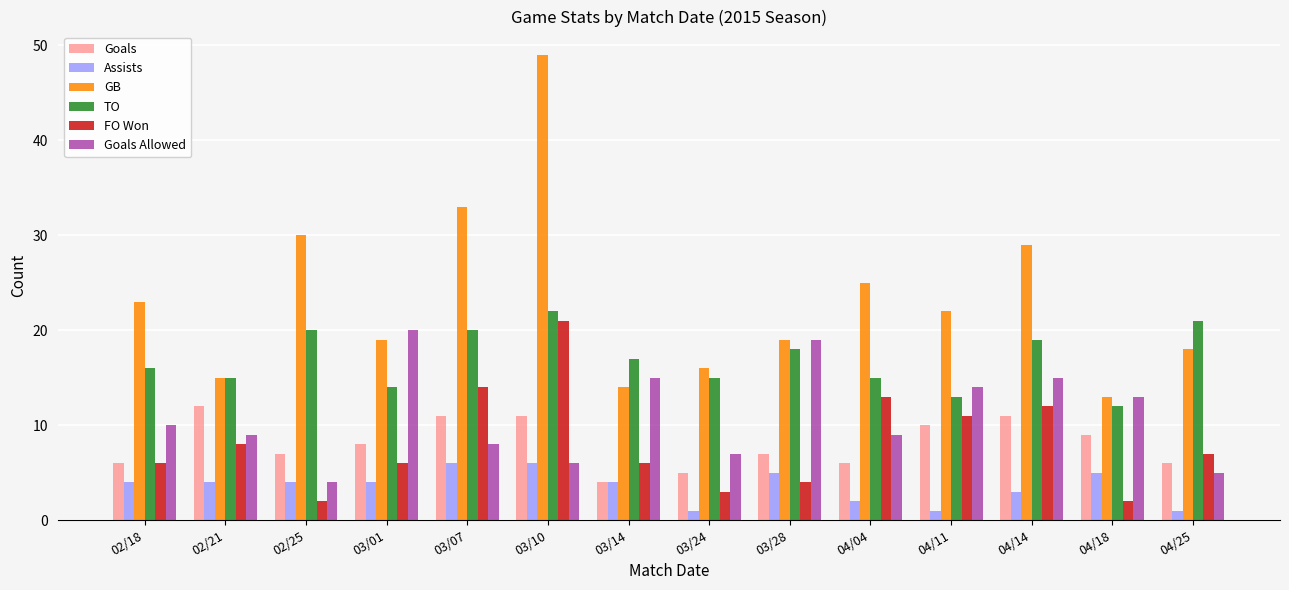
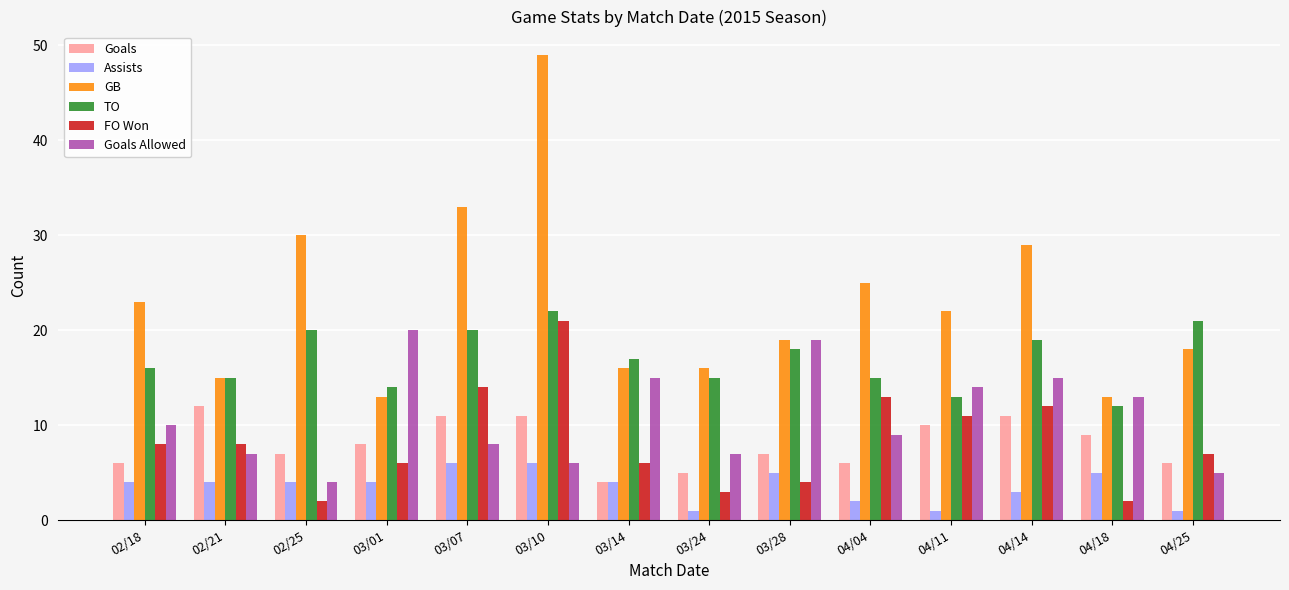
FO Won, 02/18: 6 -> 8
Goals Allowed, 02/21: 9 -> 7
GB, 03/01: 19 -> 13
GB, 03/14: 14 -> 16
